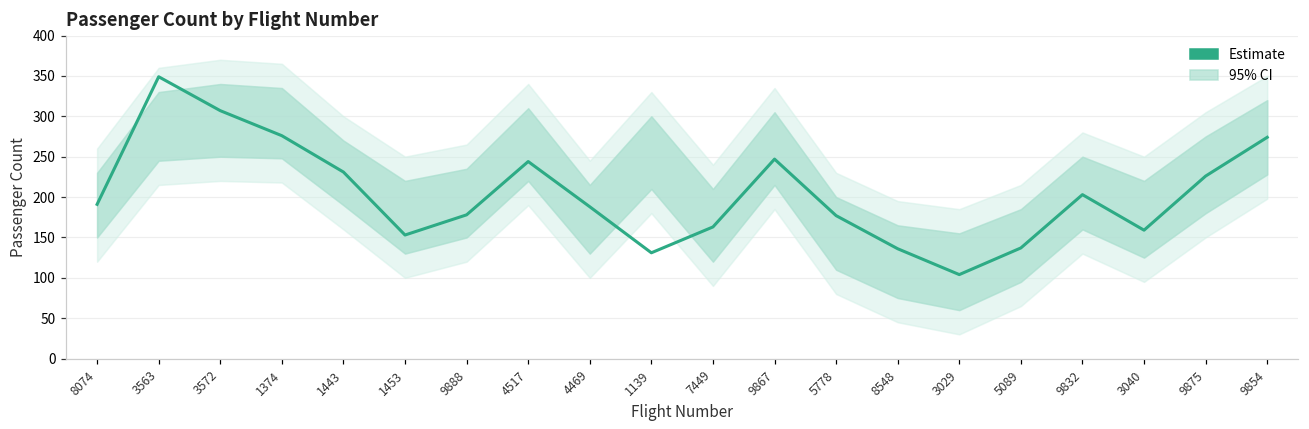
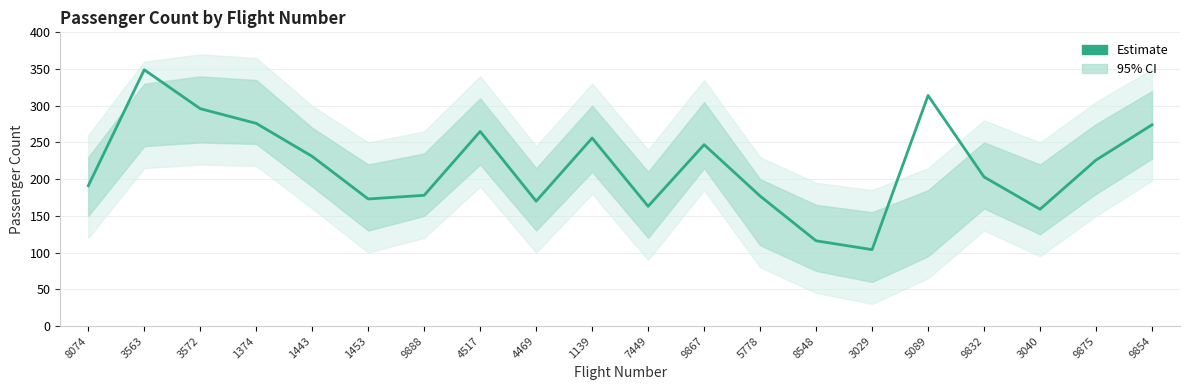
Estimate, 3572: 310 -> 300
Estimate, 1453: 150 -> 170
Estimate, 4517: 240 -> 270
Estimate, 4469: 190 -> 170
Estimate, 1139: 130 -> 260
Estimate, 8548: 140 -> 120
Estimate, 5089: 140 -> 310
